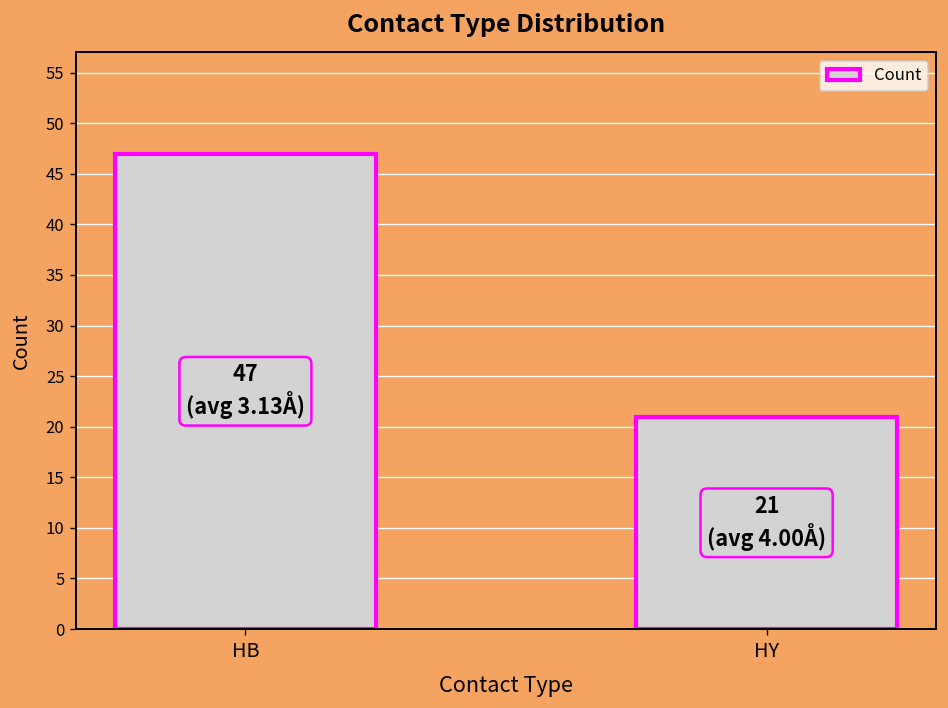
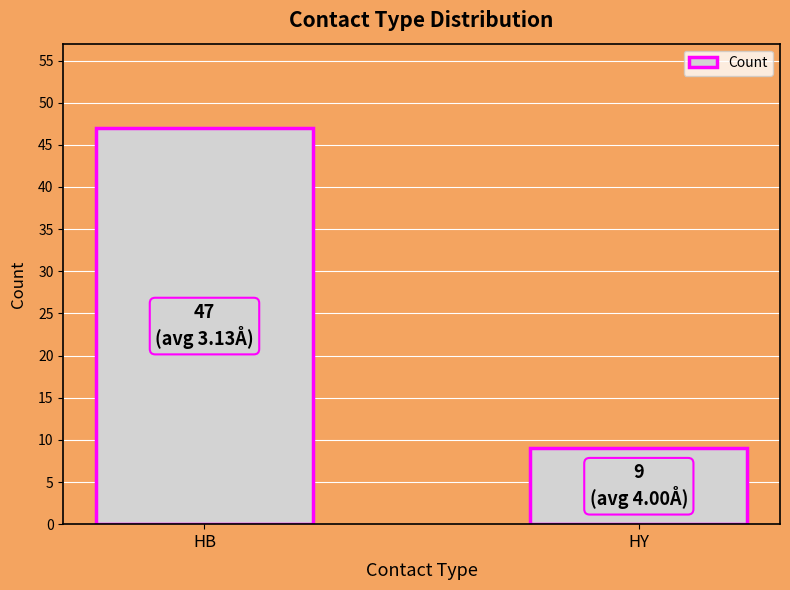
HY: 21 -> 9
